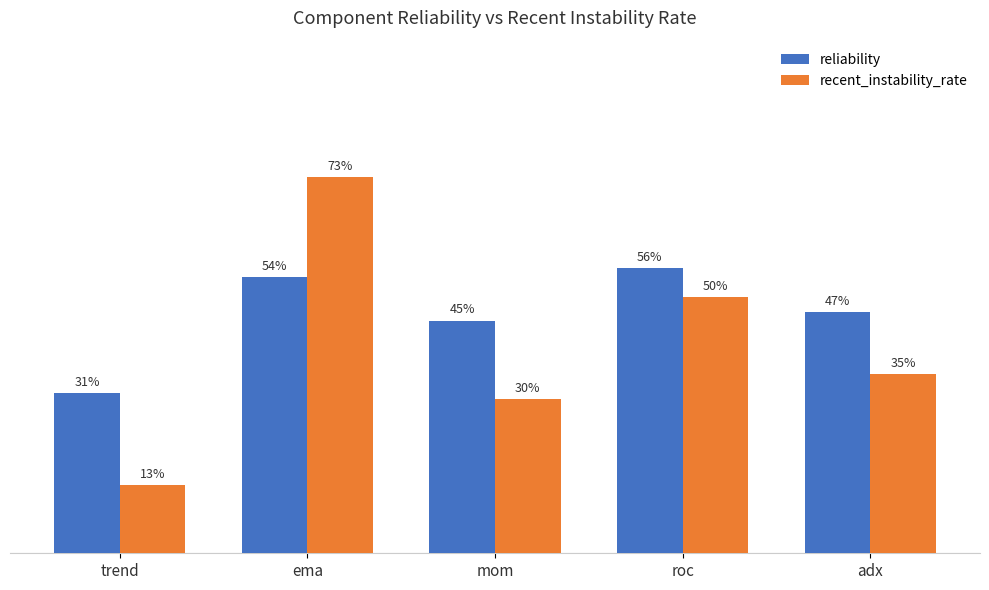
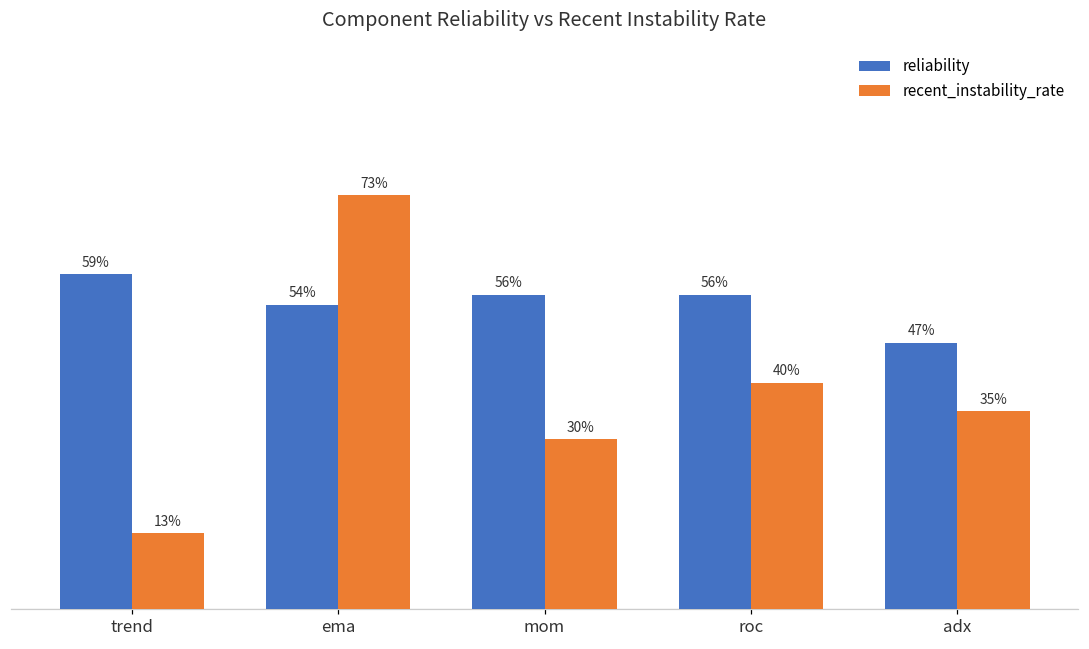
reliability, trend: 31% -> 59%
reliability, mom: 45% -> 56%
recent_instability_rate, roc: 50% -> 40%
